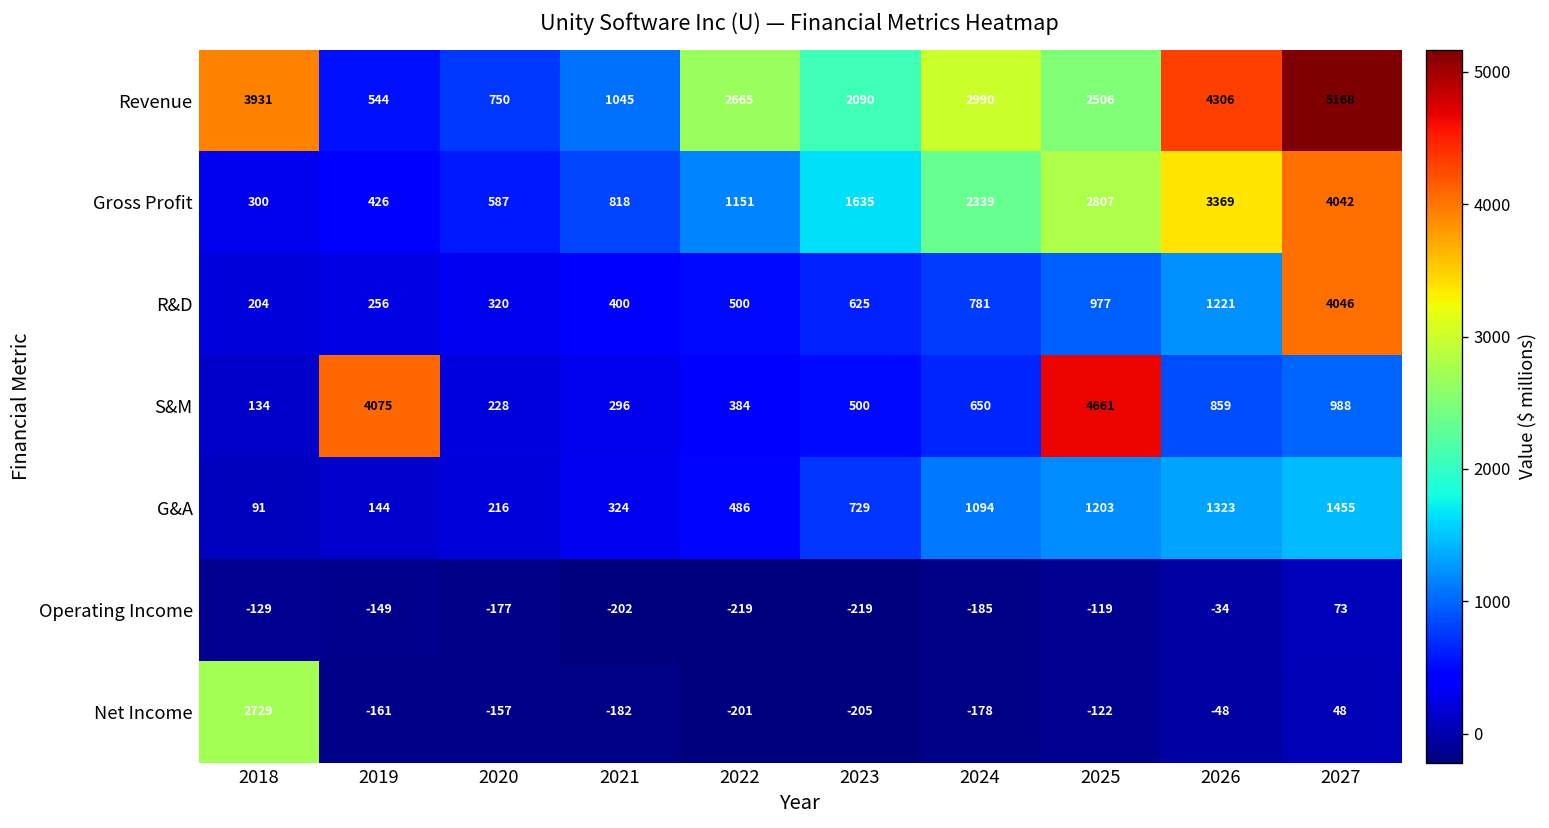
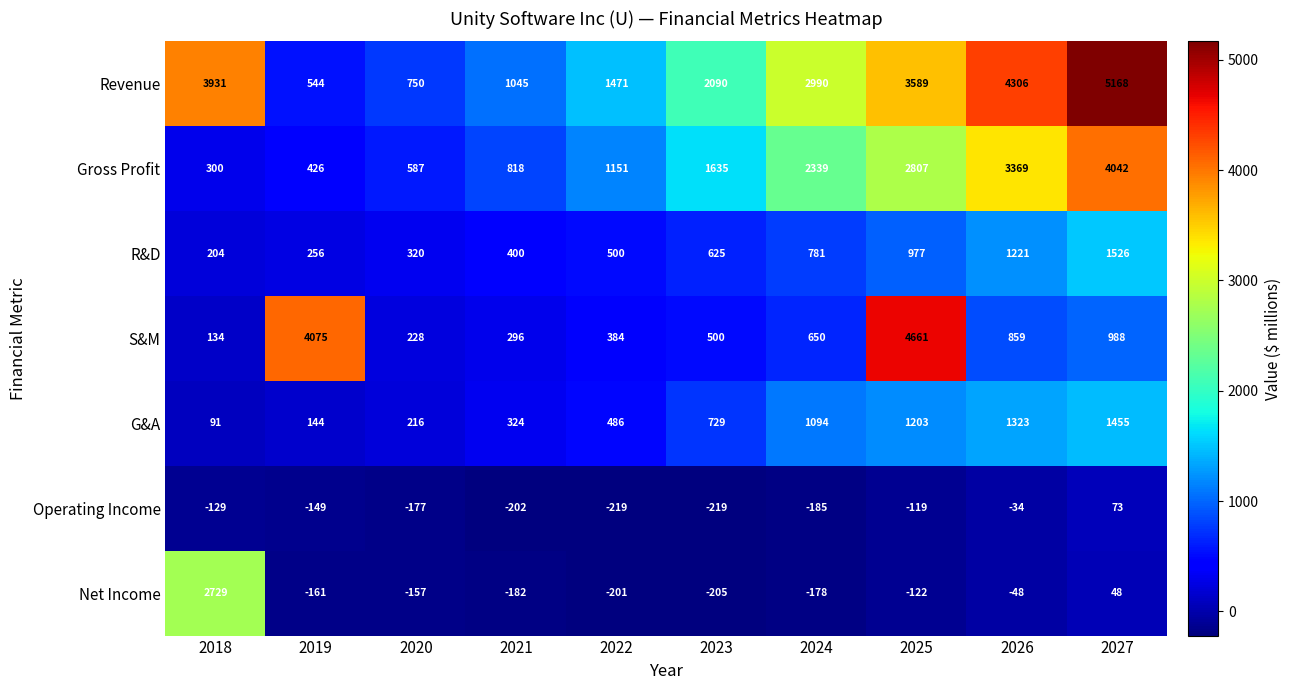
Revenue, 2022: 2665 -> 1471
Revenue, 2025: 2506 -> 3589
R&D, 2027: 4046 -> 1526
